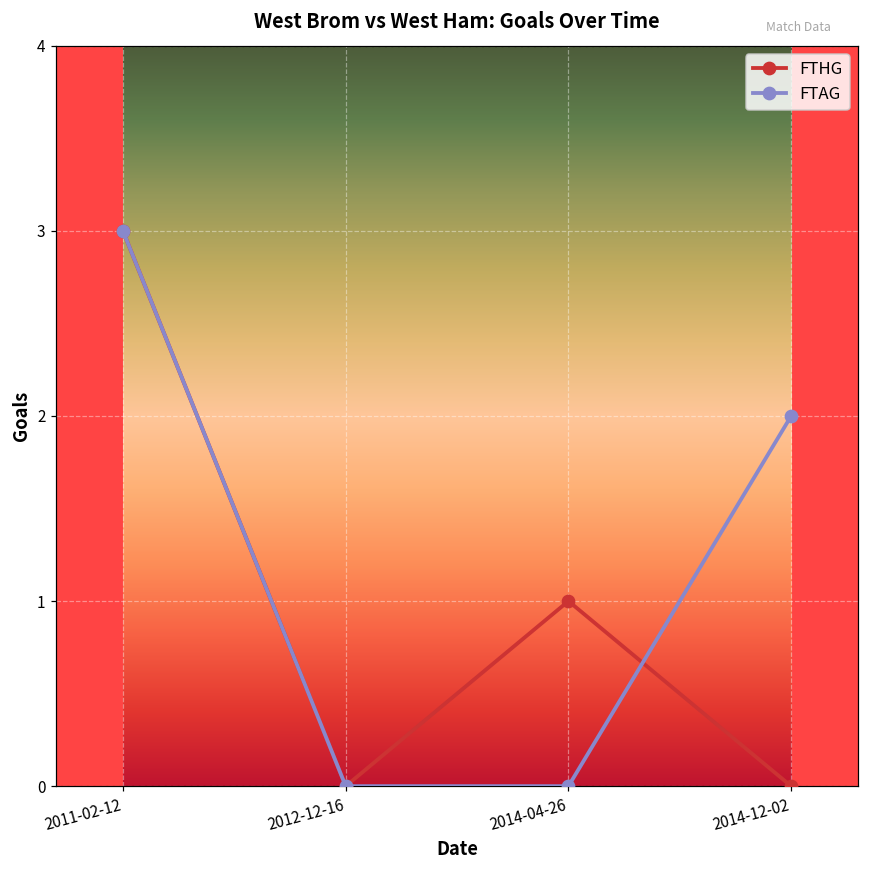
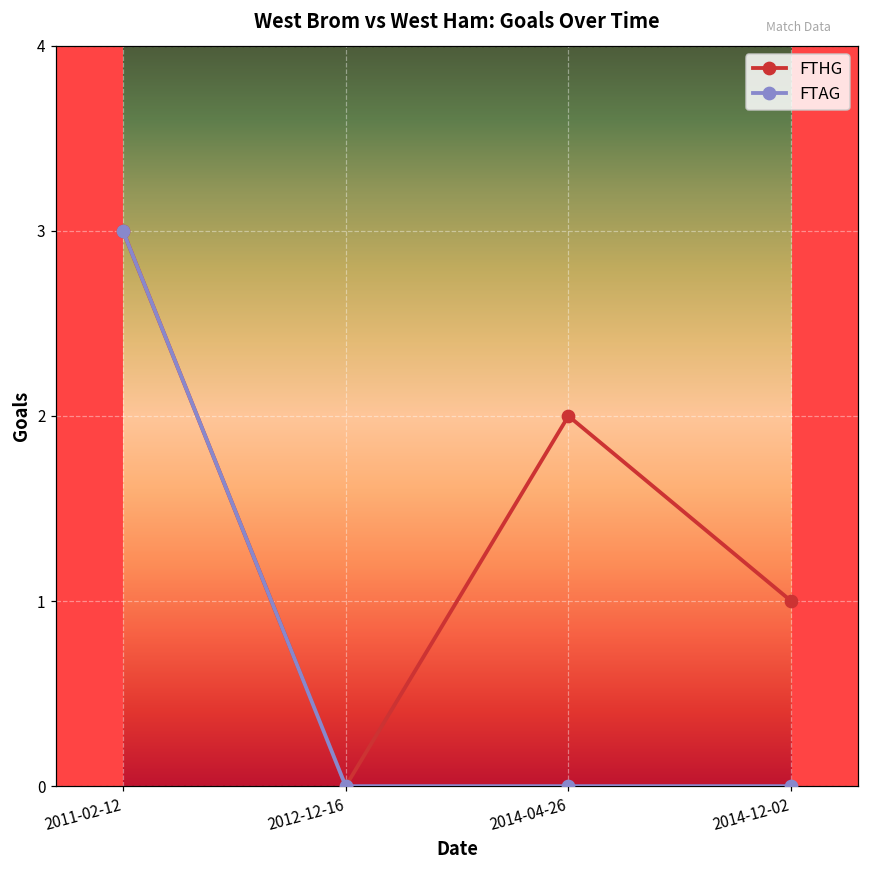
FTHG, 2014-04-26: 1 -> 2
FTHG, 2014-12-02: 0 -> 1
FTAG, 2014-12-02: 2 -> 0
